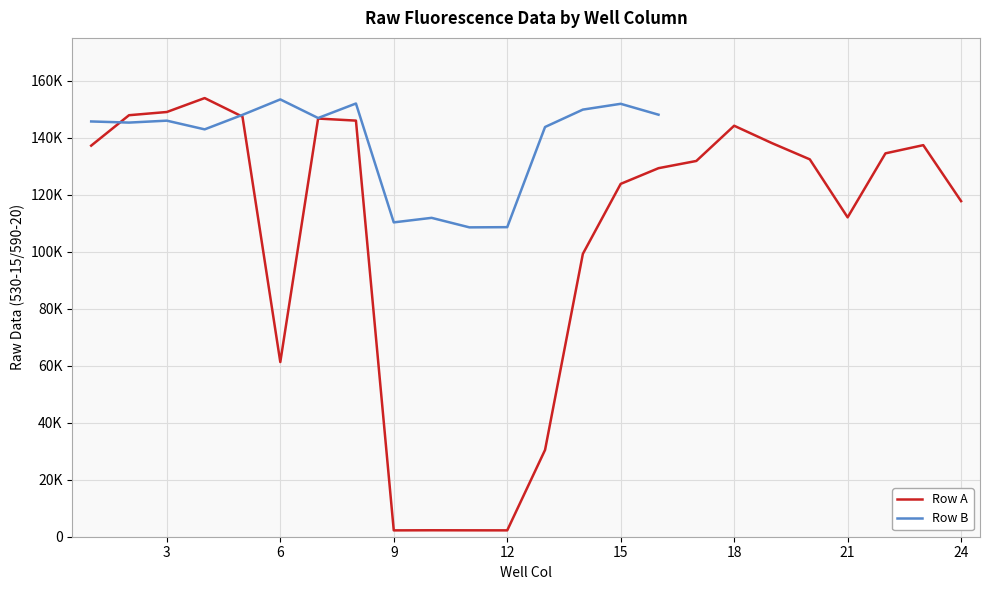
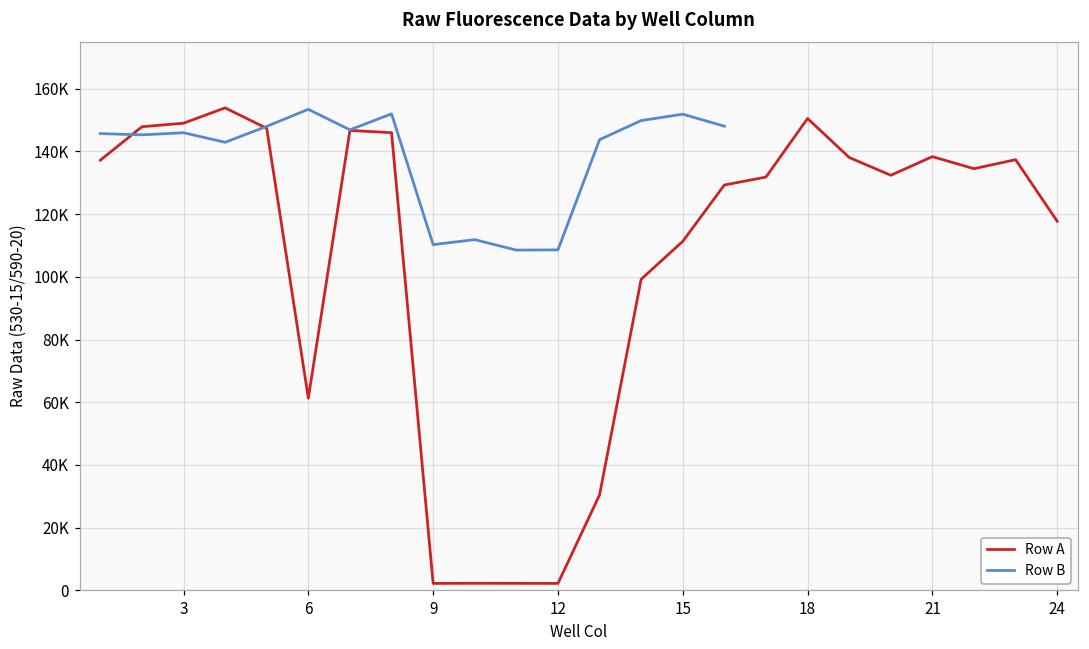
Row A, 15: 124000 -> 111000
Row A, 18: 144000 -> 151000
Row A, 21: 112000 -> 138000
